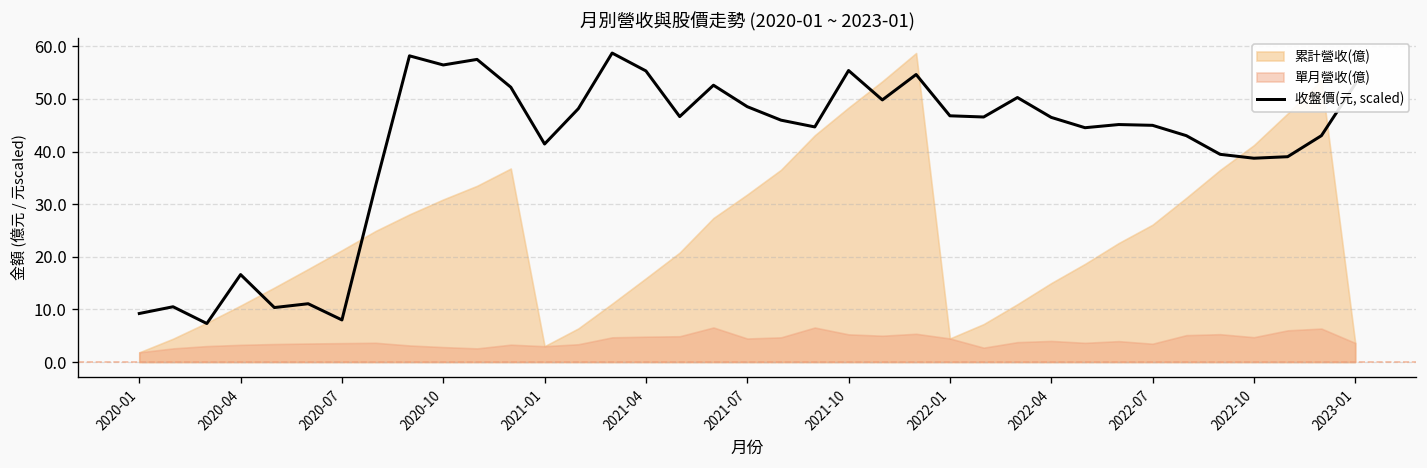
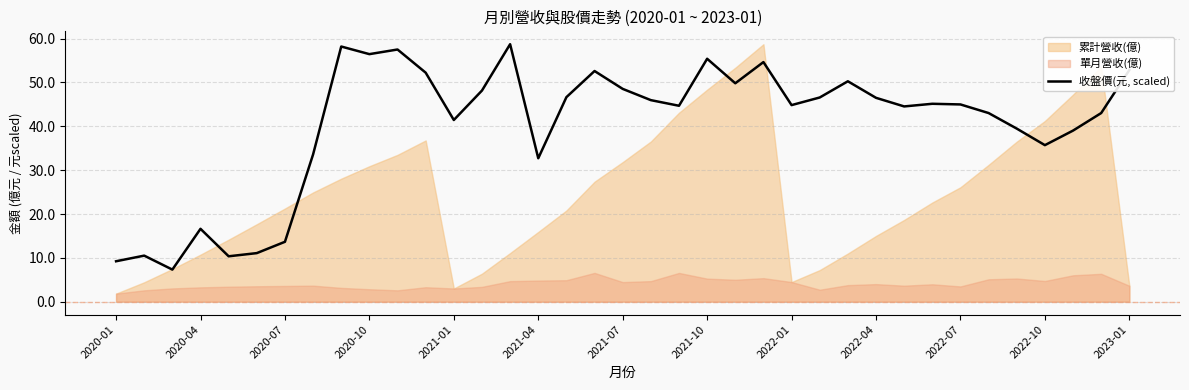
收盤價(元, scaled), 2020-07: 8 -> 14
收盤價(元, scaled), 2021-04: 55 -> 33
收盤價(元, scaled), 2022-01: 47 -> 45
收盤價(元, scaled), 2022-10: 39 -> 36
